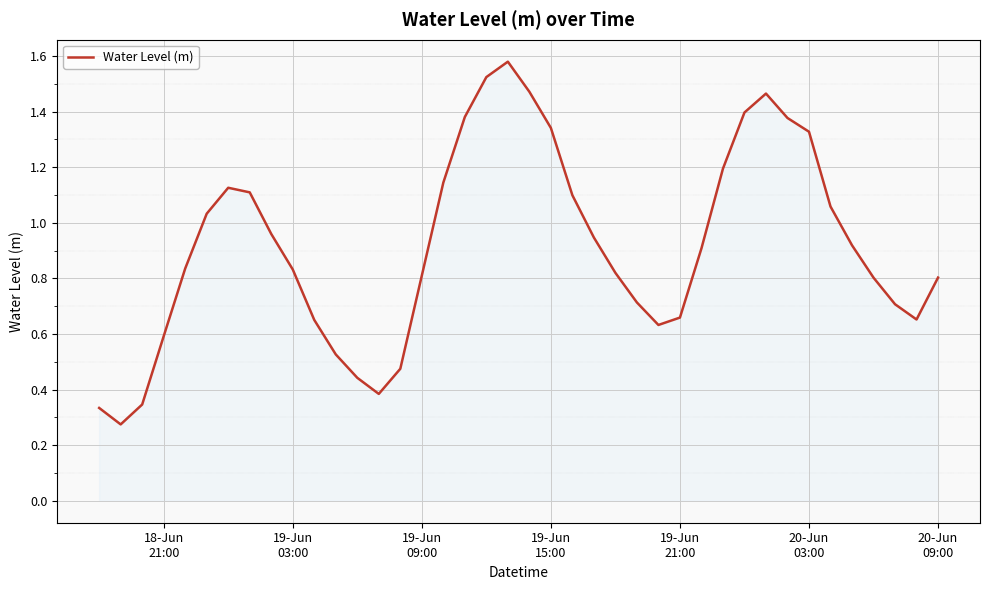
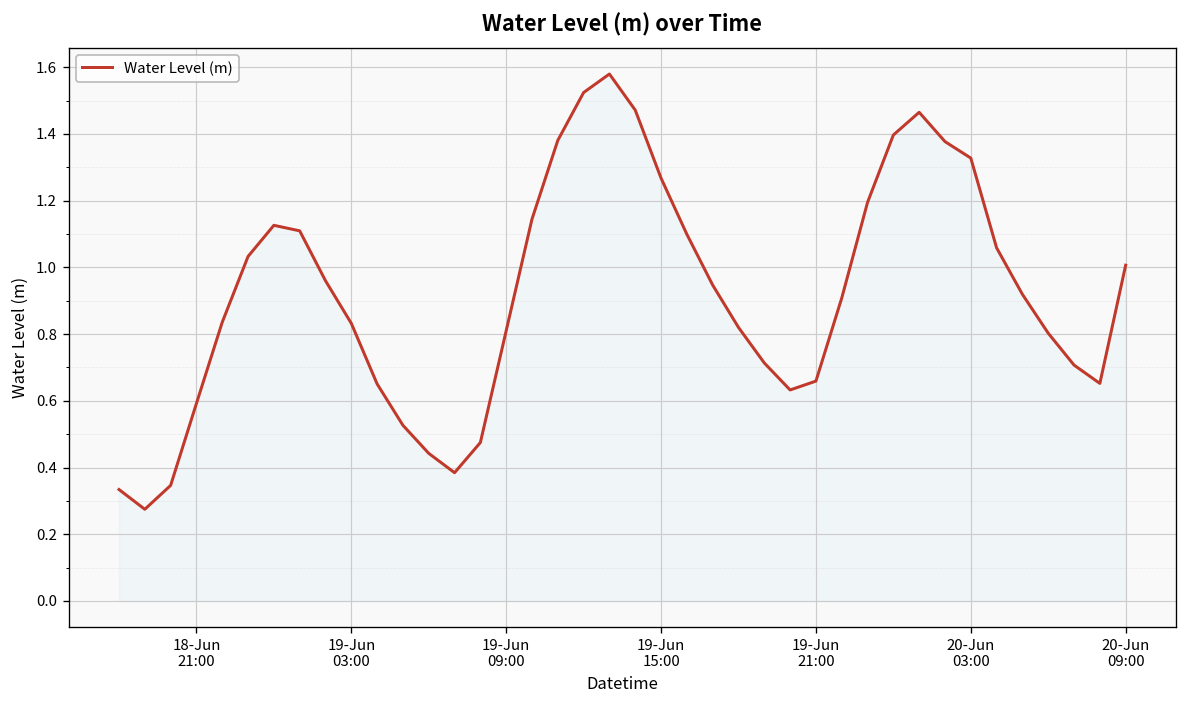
19-Jun 15:00: 1.34 -> 1.27
20-Jun 09:00: 0.80 -> 1.01
